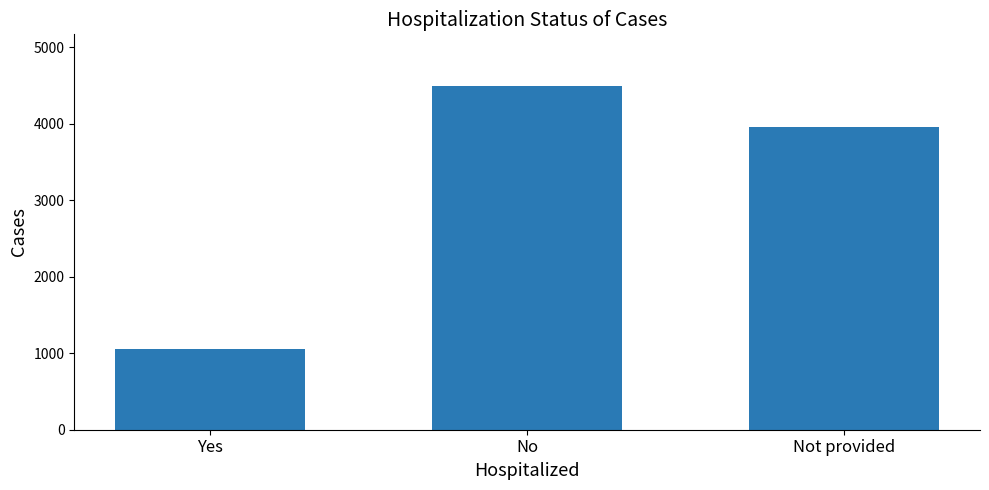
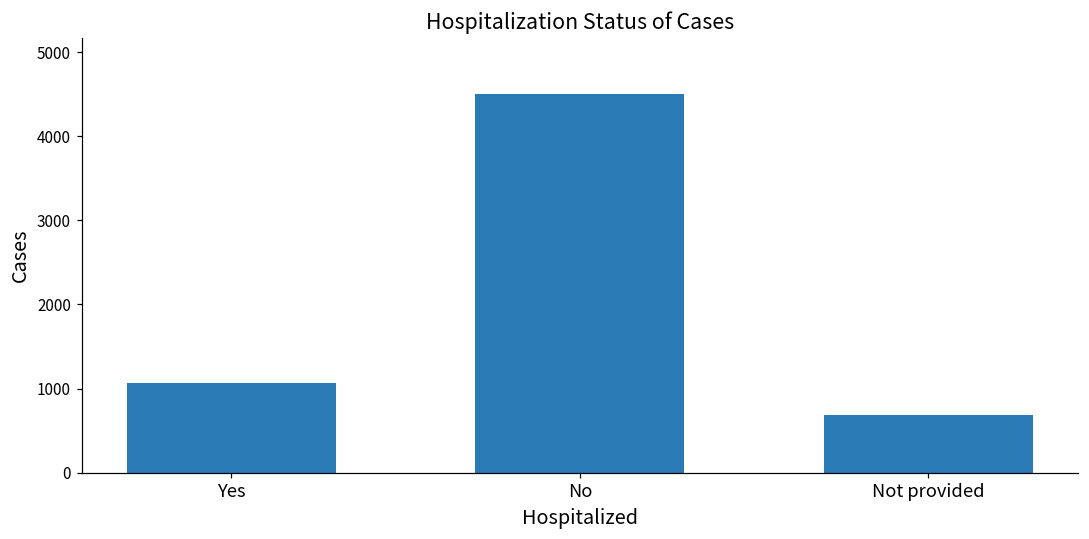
Not provided: 4000 -> 700
